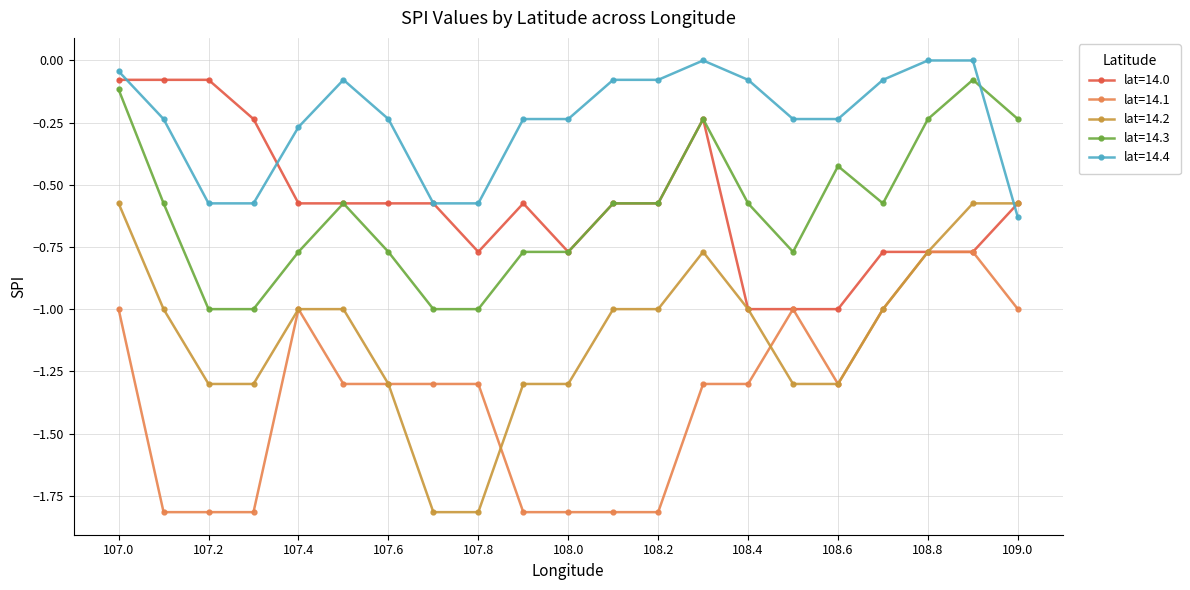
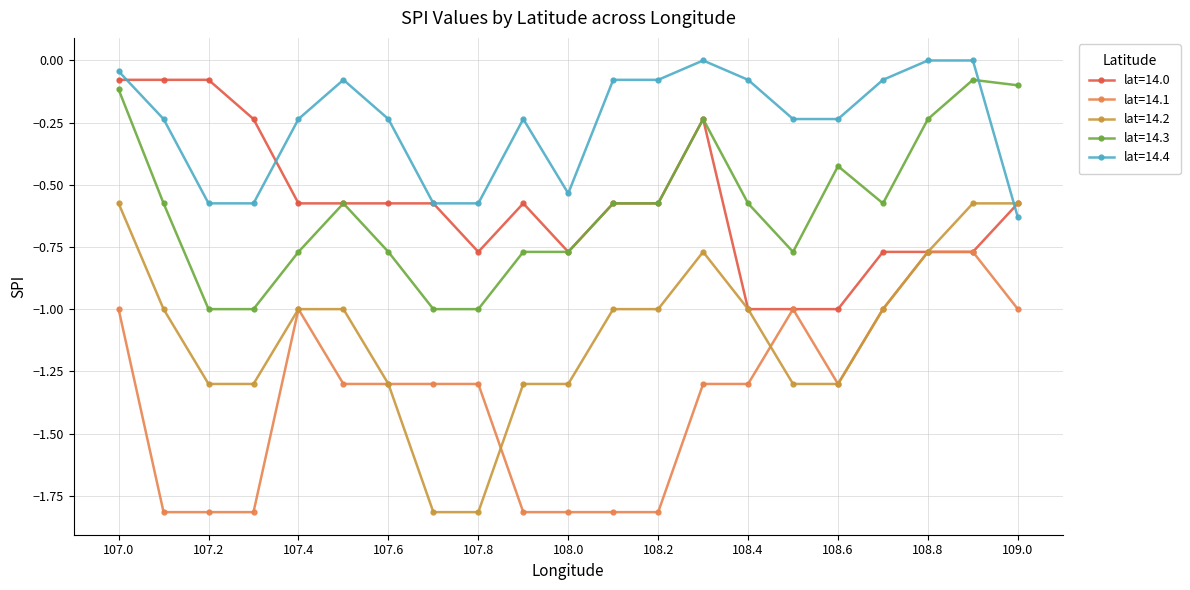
lat=14.4, 107.4: -0.27 -> -0.24
lat=14.4, 108.0: -0.24 -> -0.53
lat=14.3, 109.0: -0.24 -> -0.10
